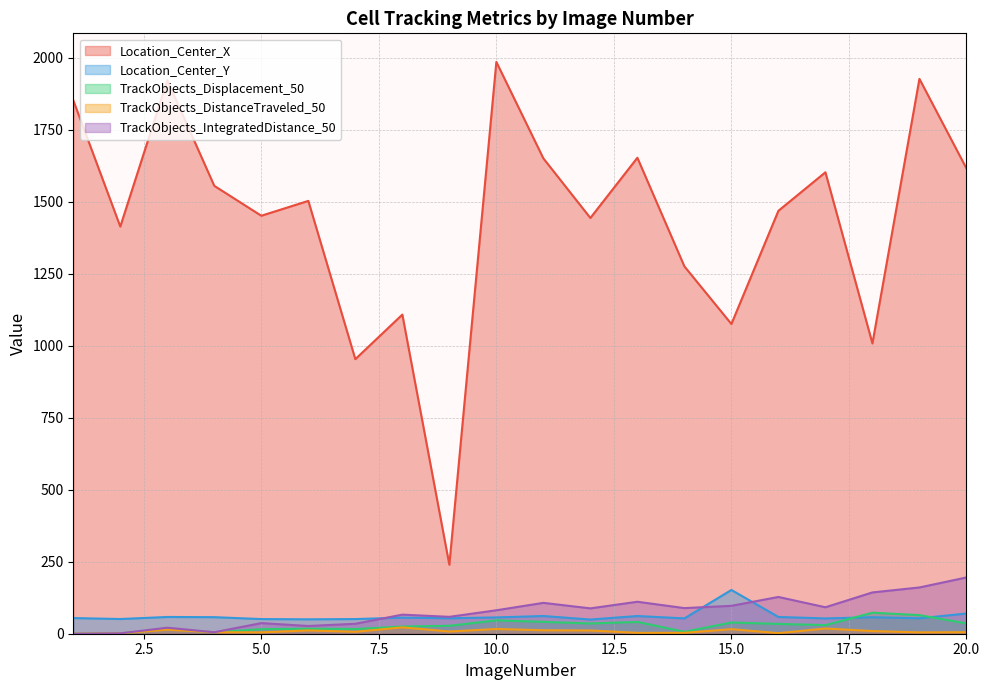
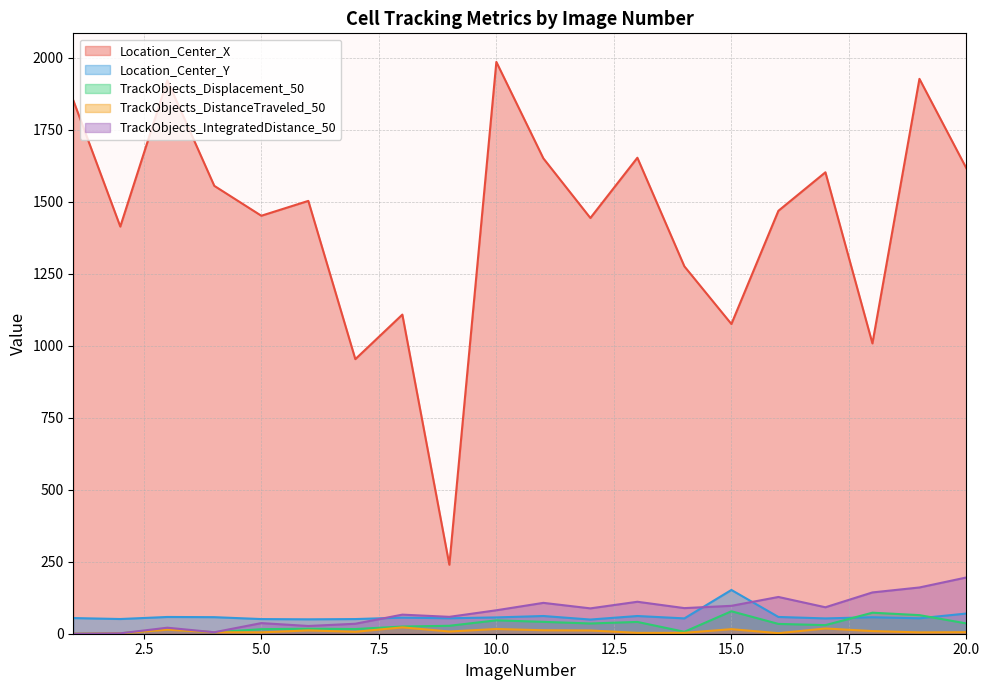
TrackObjects_Displacement_50, 15.0: 40 -> 80
